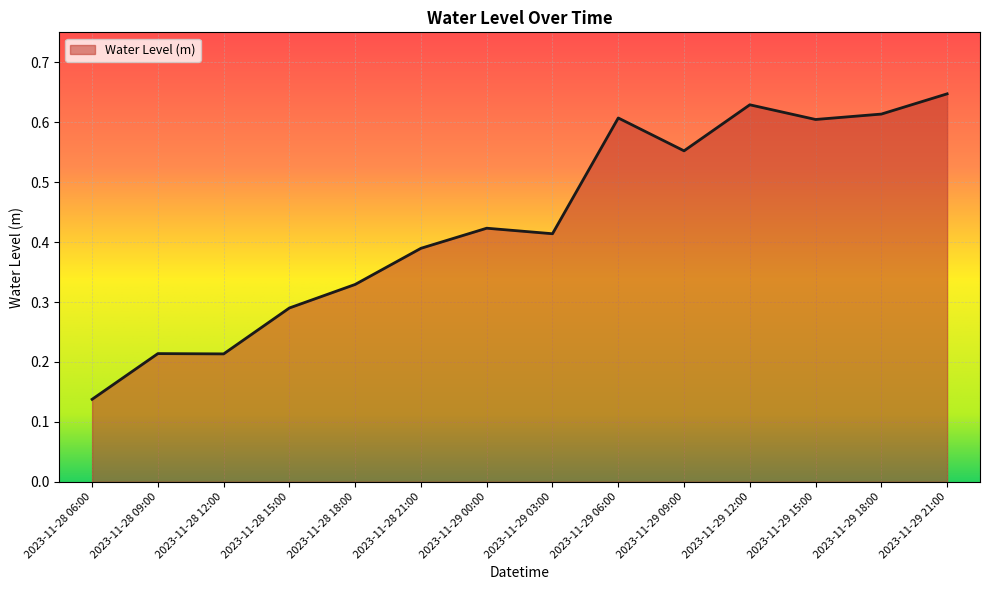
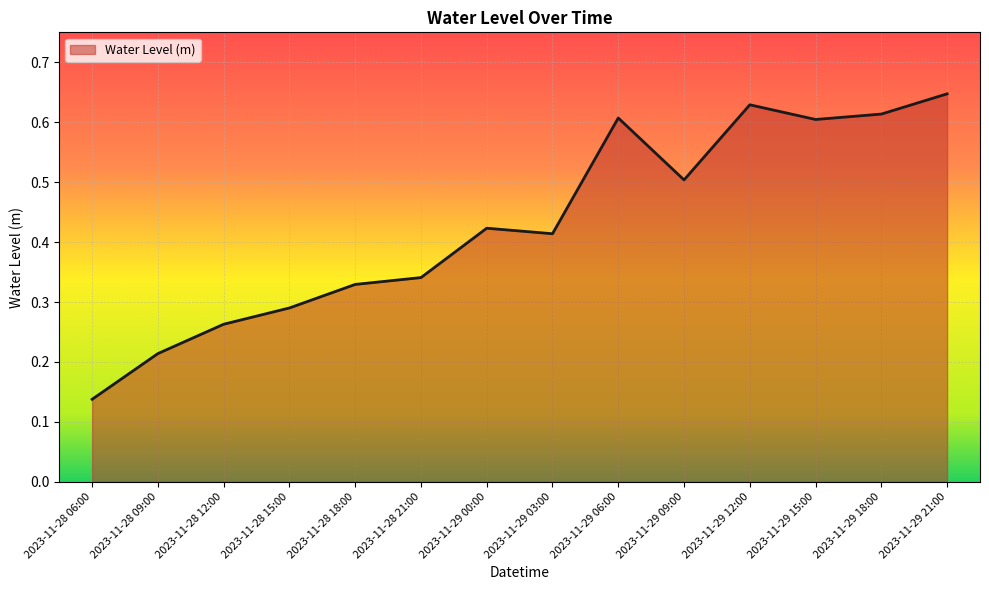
2023-11-28 12:00: 0.21 -> 0.26
2023-11-28 21:00: 0.39 -> 0.34
2023-11-29 09:00: 0.55 -> 0.50
